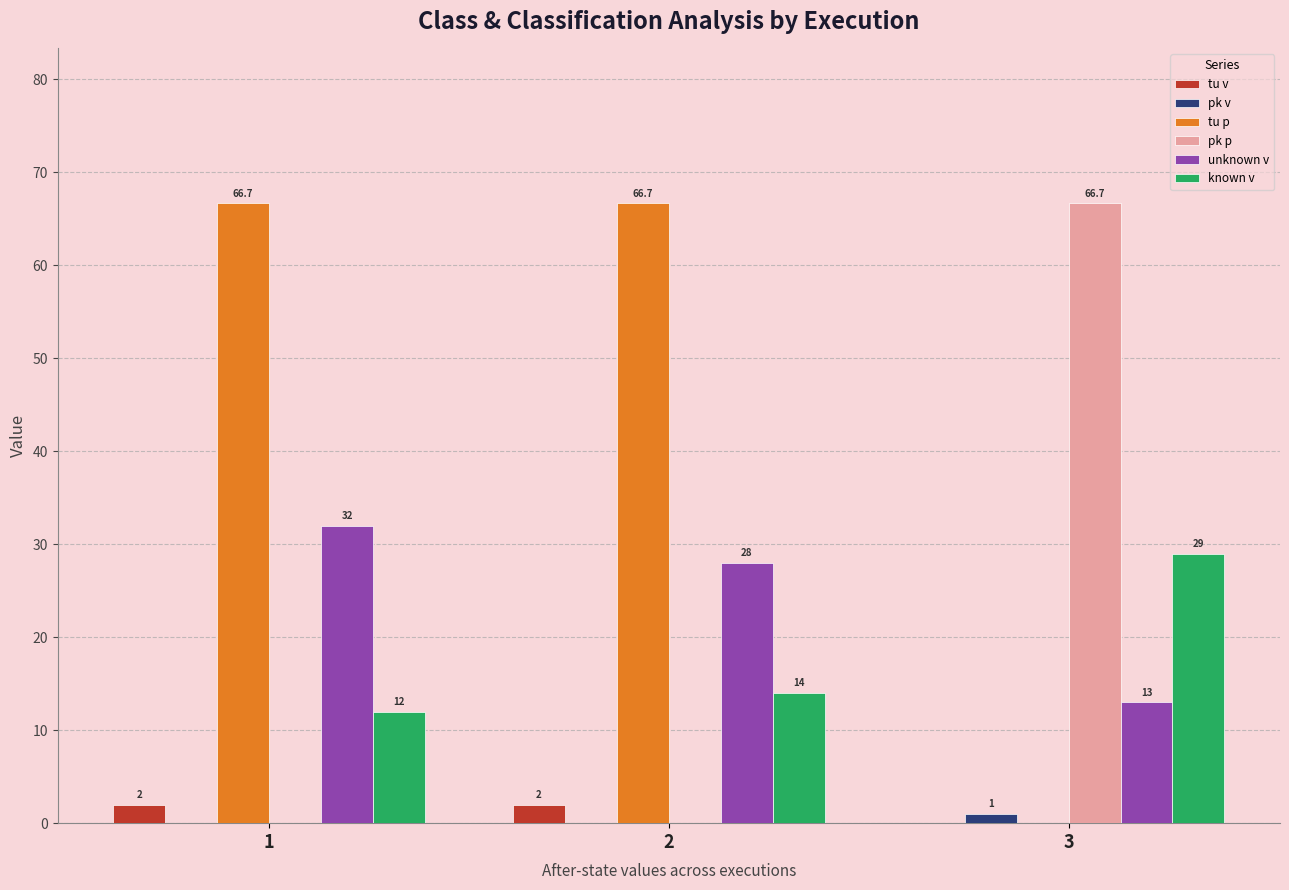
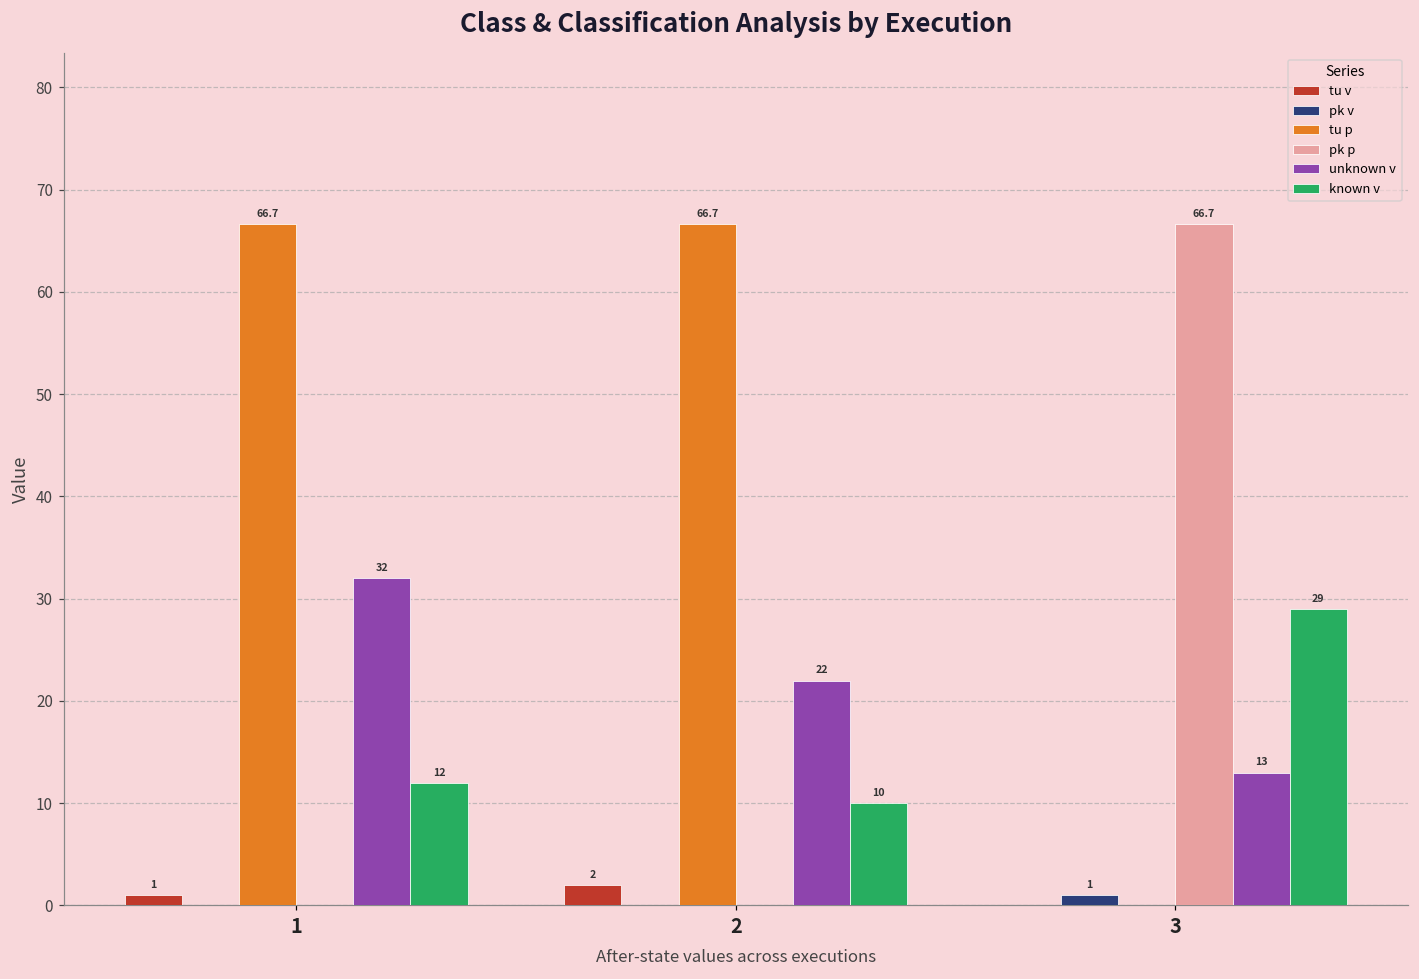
tu v, 1: 2 -> 1
unknown v, 2: 28 -> 22
known v, 2: 14 -> 10
